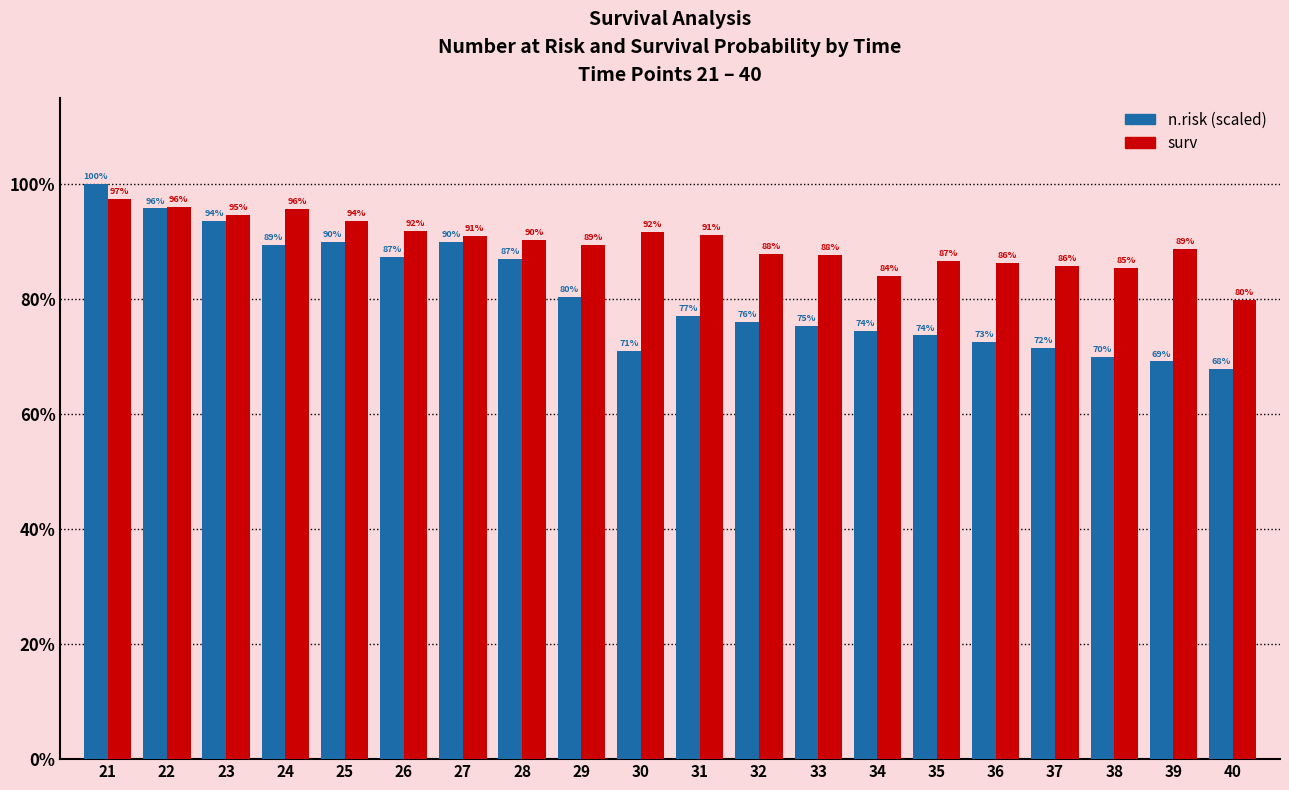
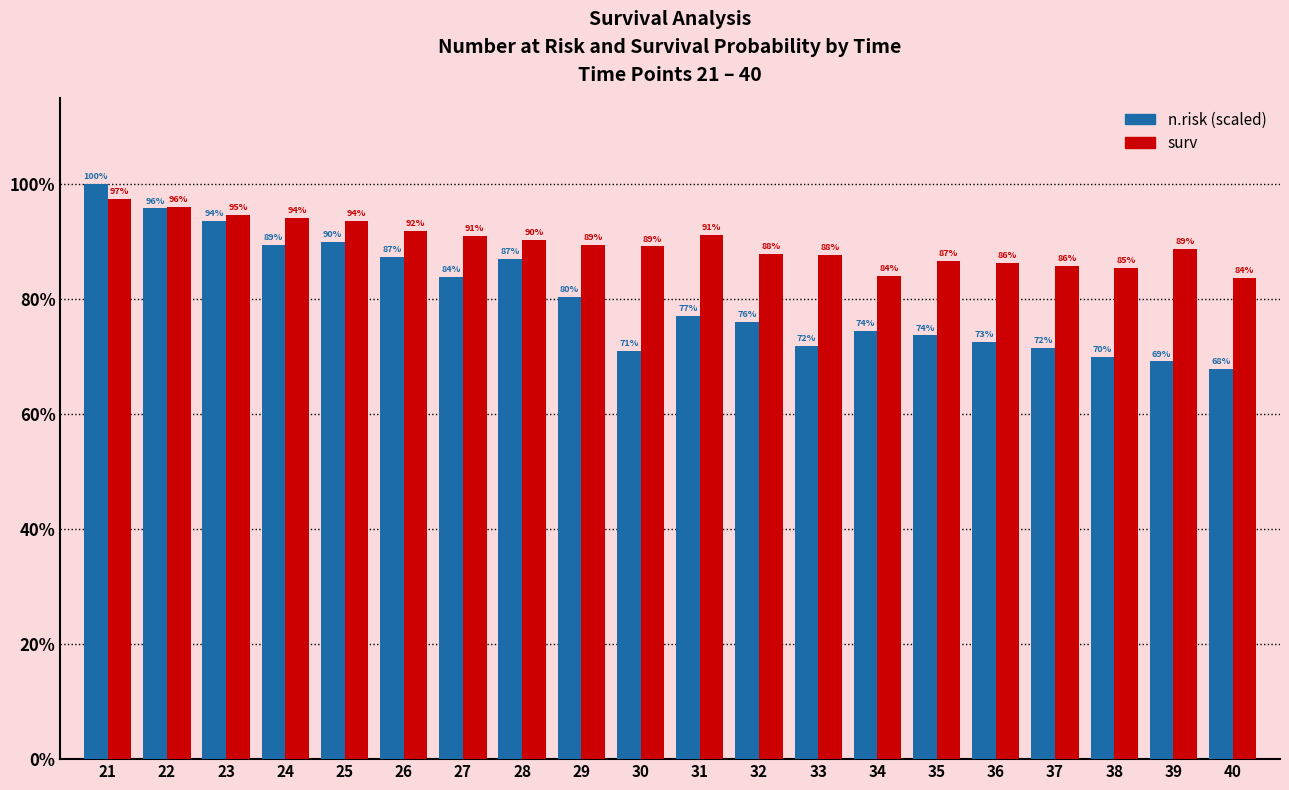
surv, 24: 96% -> 94%
n.risk (scaled), 27: 90% -> 84%
surv, 30: 92% -> 89%
n.risk (scaled), 33: 75% -> 72%
surv, 40: 80% -> 84%
